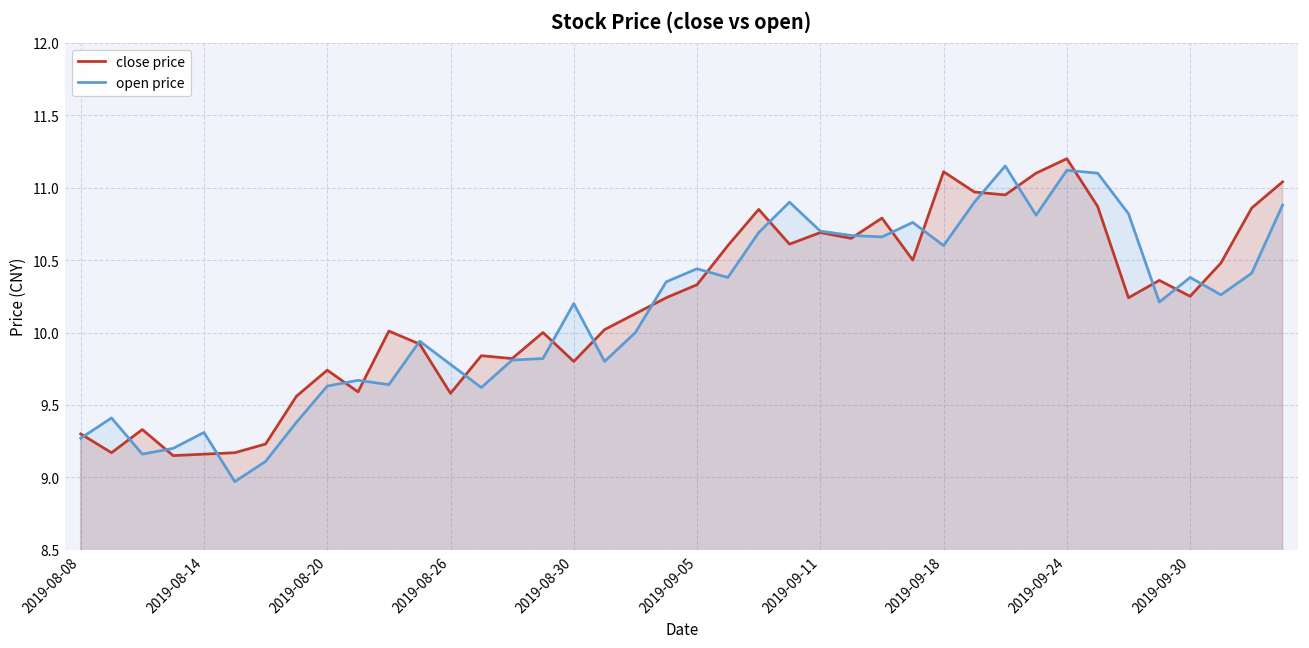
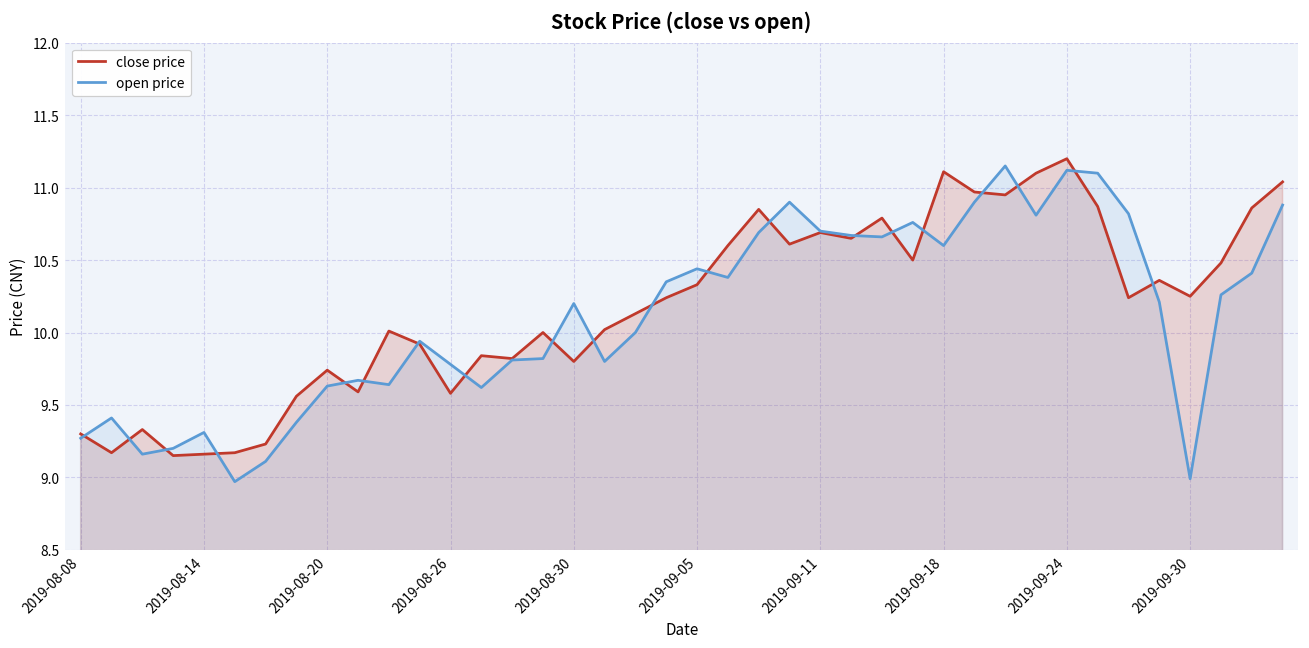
open price, 2019-09-30: 10.38 -> 8.99
